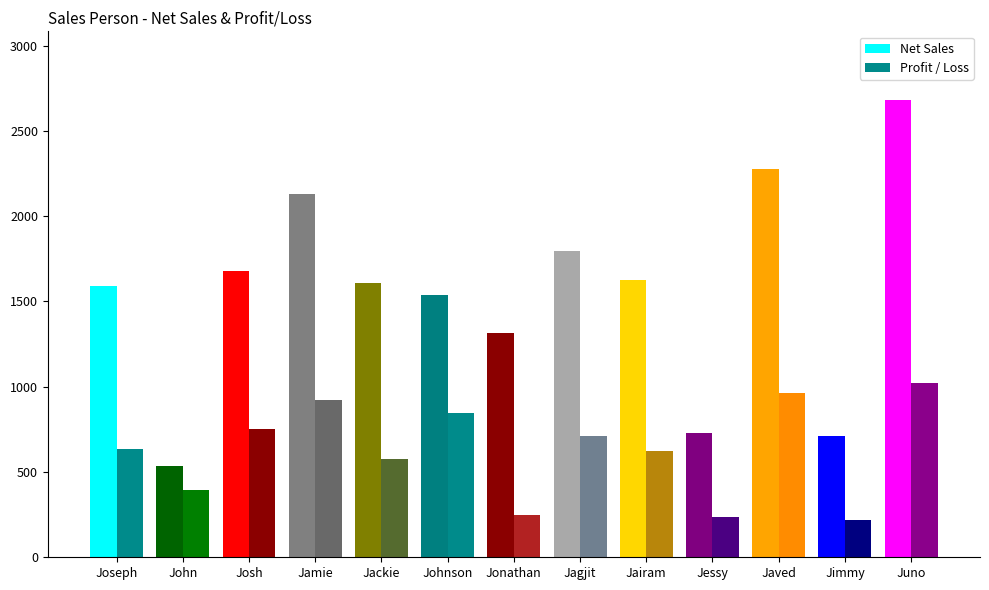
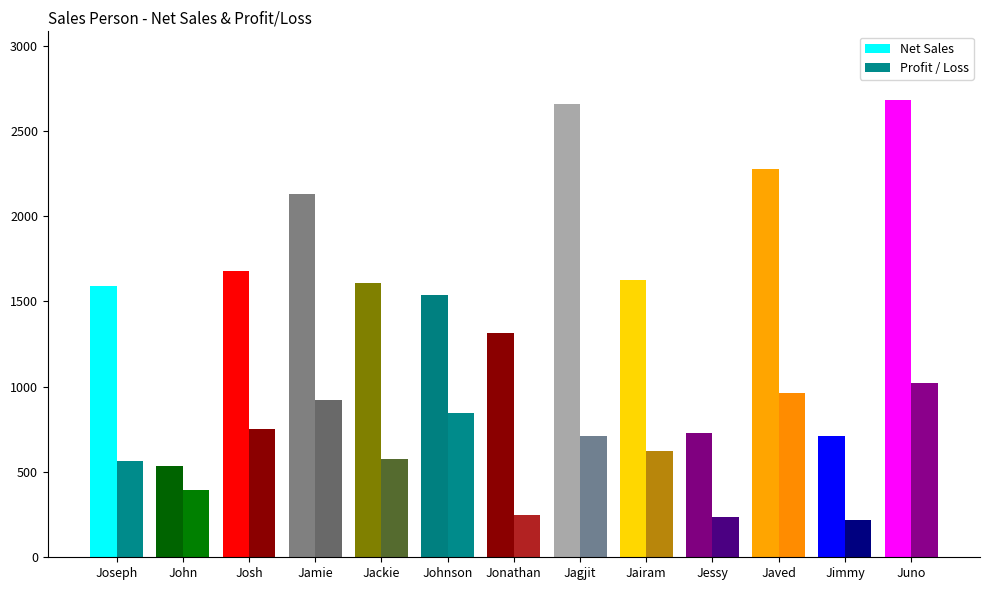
Profit / Loss, Joseph: 640 -> 560
Net Sales, Jagjit: 1800 -> 2660
